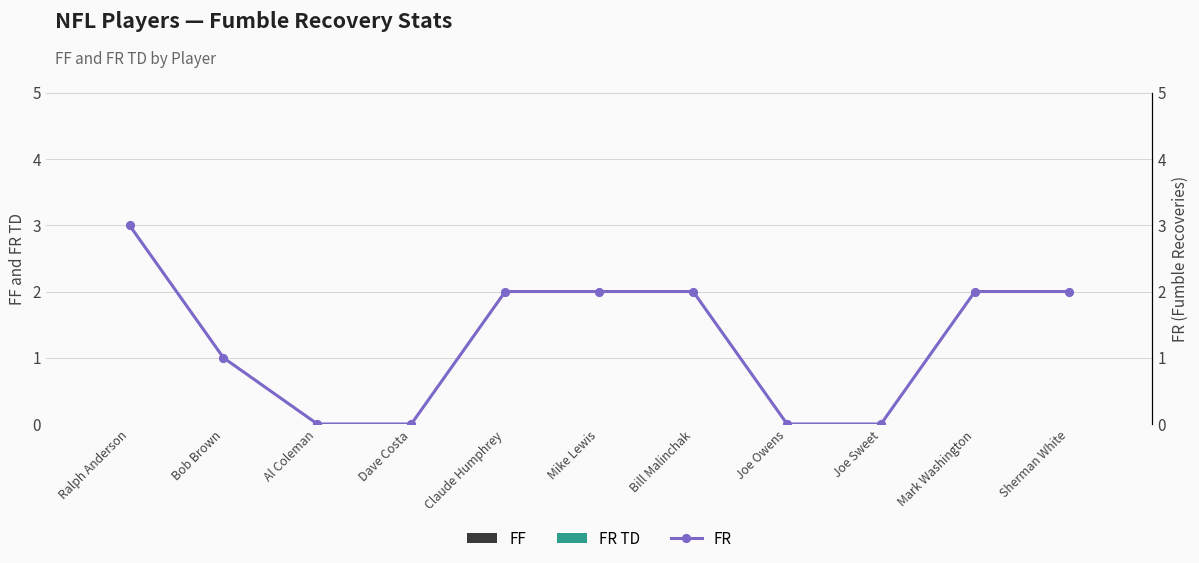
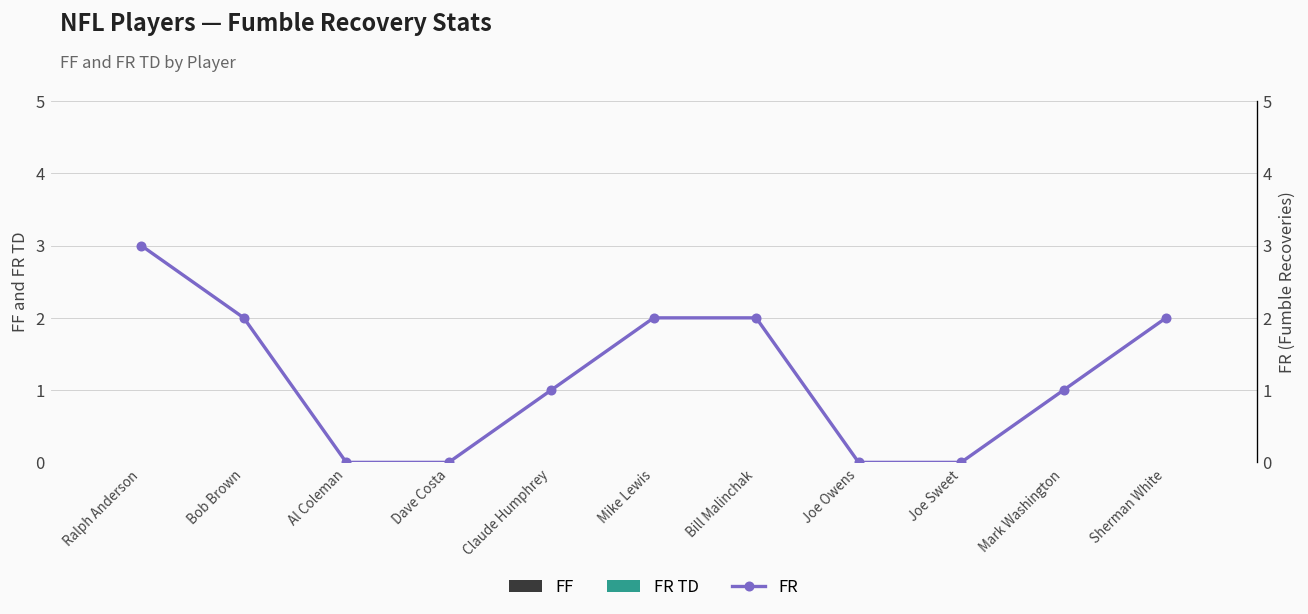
FR, Bob Brown: 1 -> 2
FR, Claude Humphrey: 2 -> 1
FR, Mark Washington: 2 -> 1
